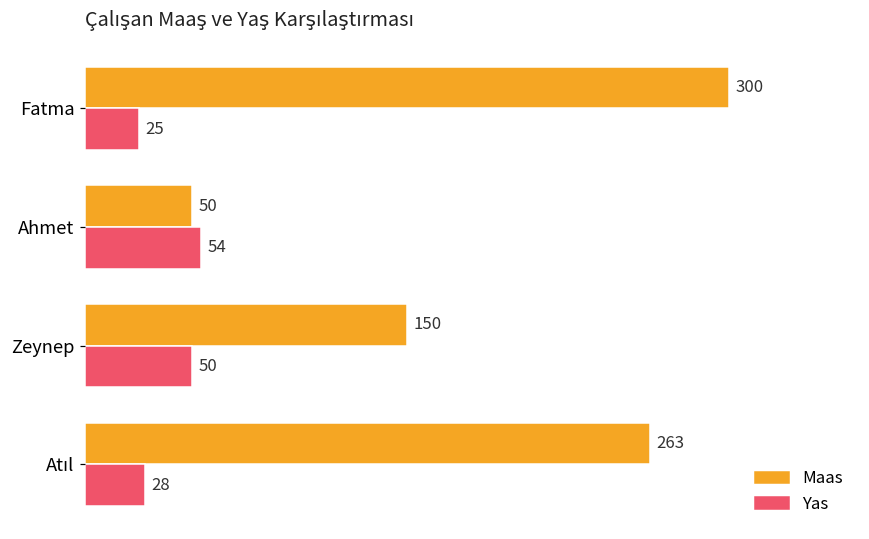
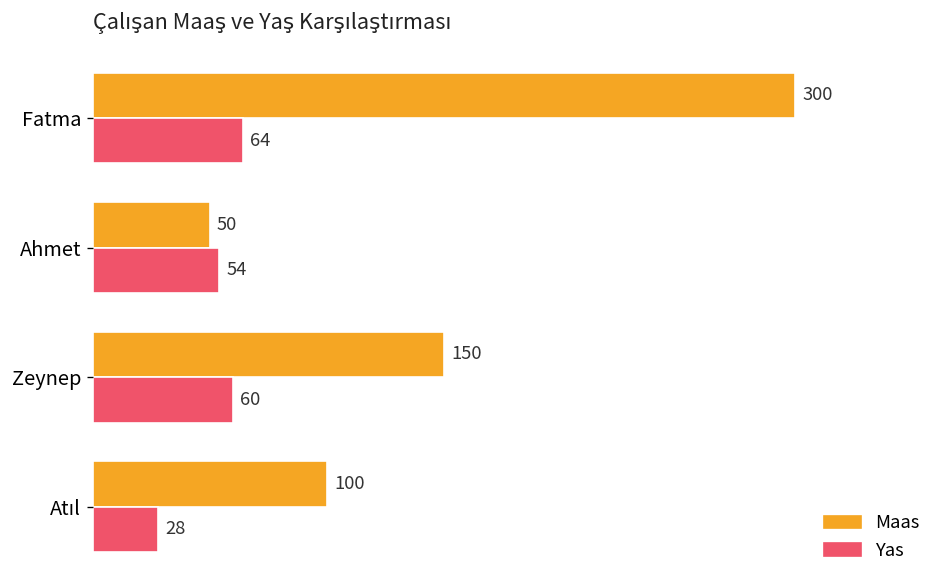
Yas, Fatma: 25 -> 64
Yas, Zeynep: 50 -> 60
Maas, Atıl: 263 -> 100
